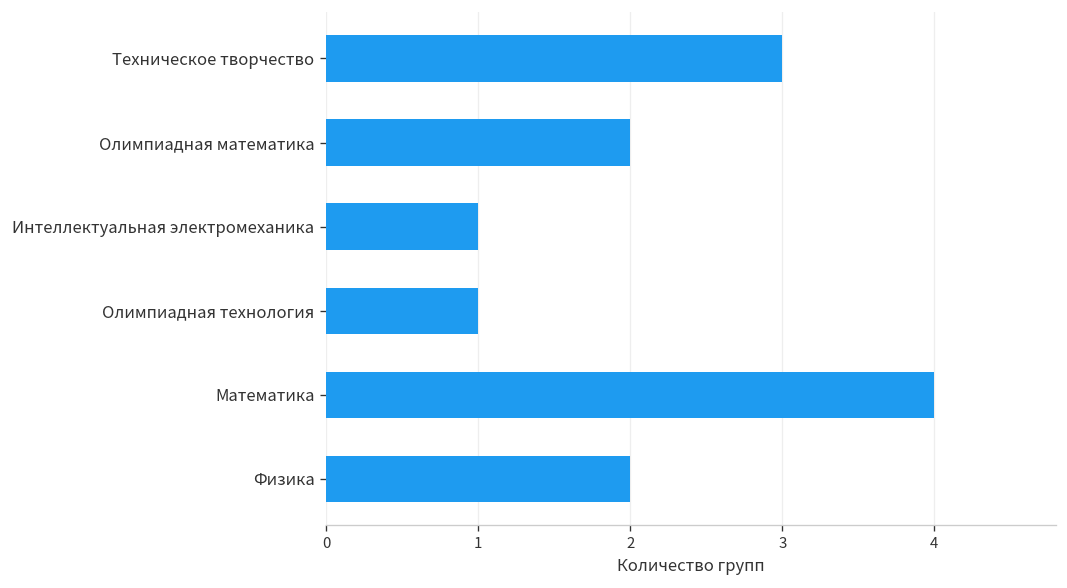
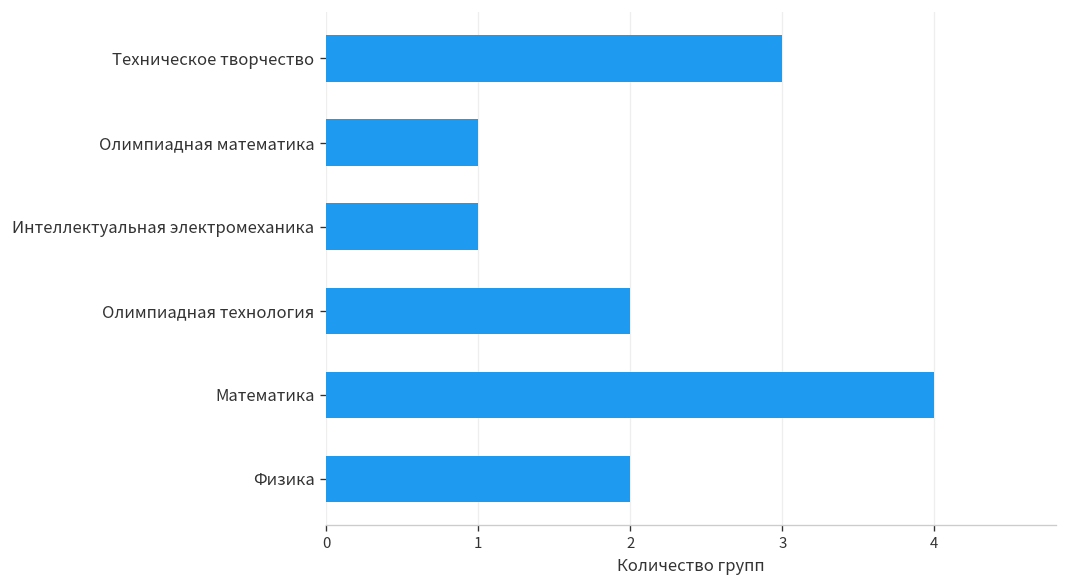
Олимпиадная математика: 2 -> 1
Олимпиадная технология: 1 -> 2
